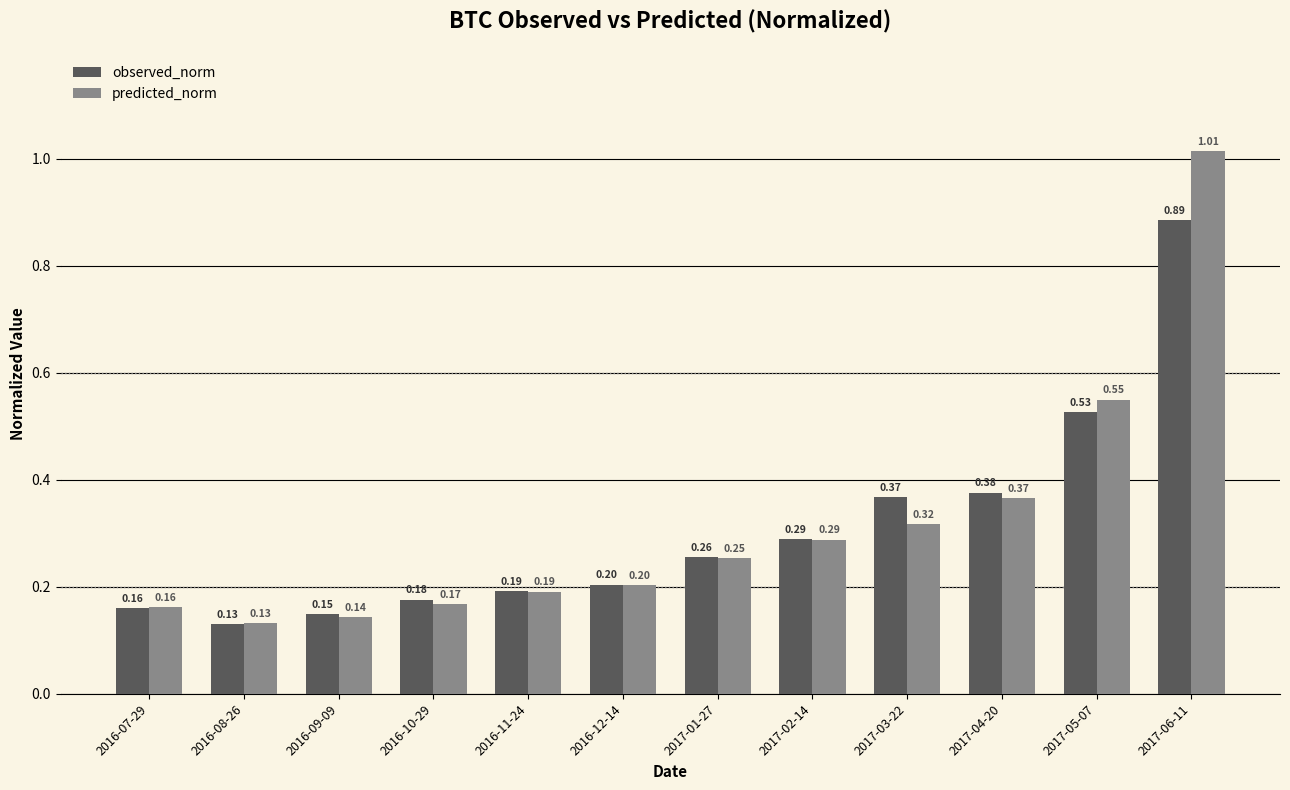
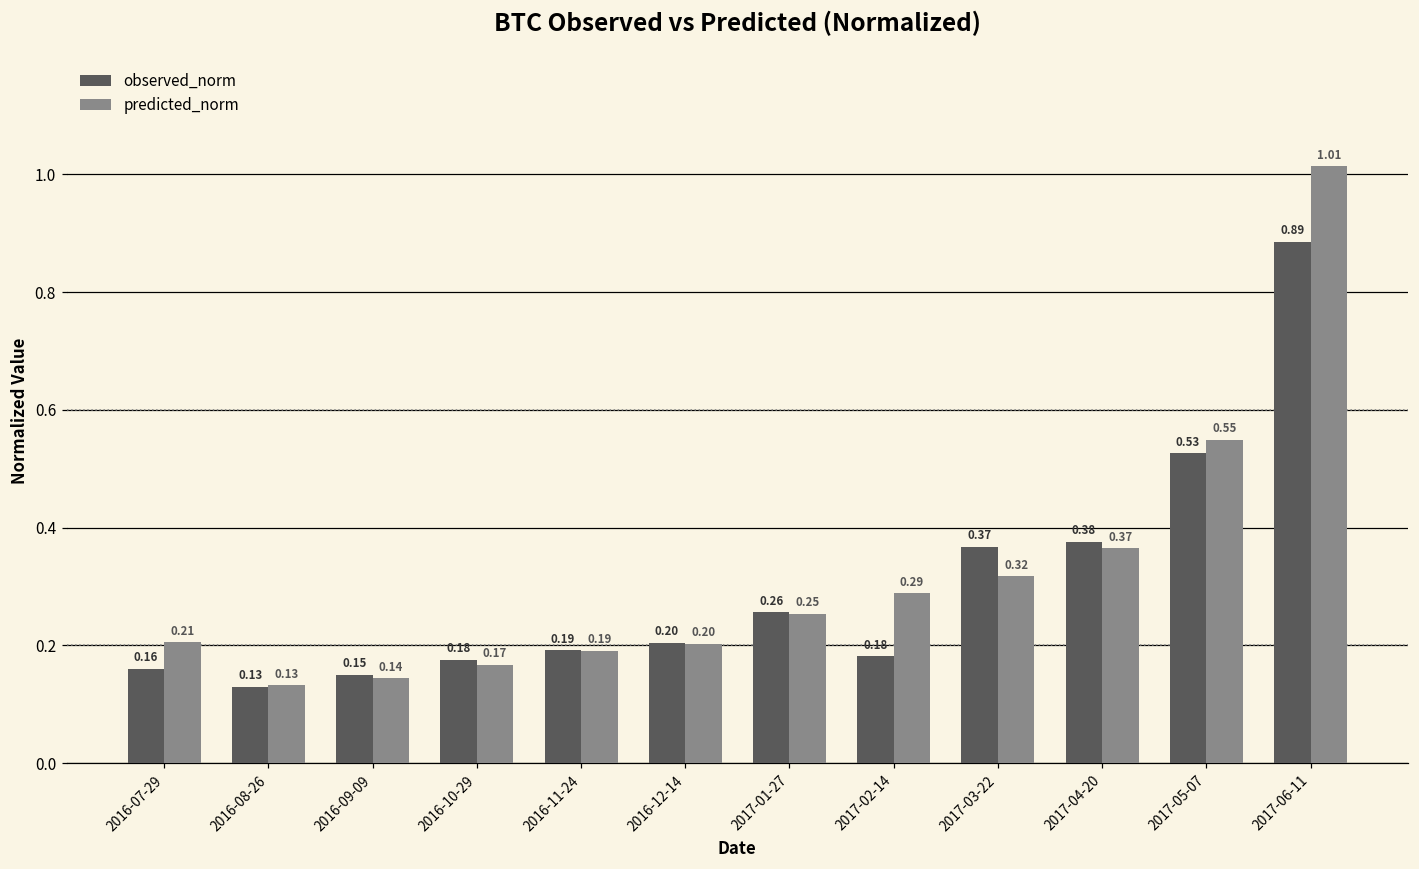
predicted_norm, 2016-07-29: 0.16 -> 0.21
observed_norm, 2017-02-14: 0.29 -> 0.18
